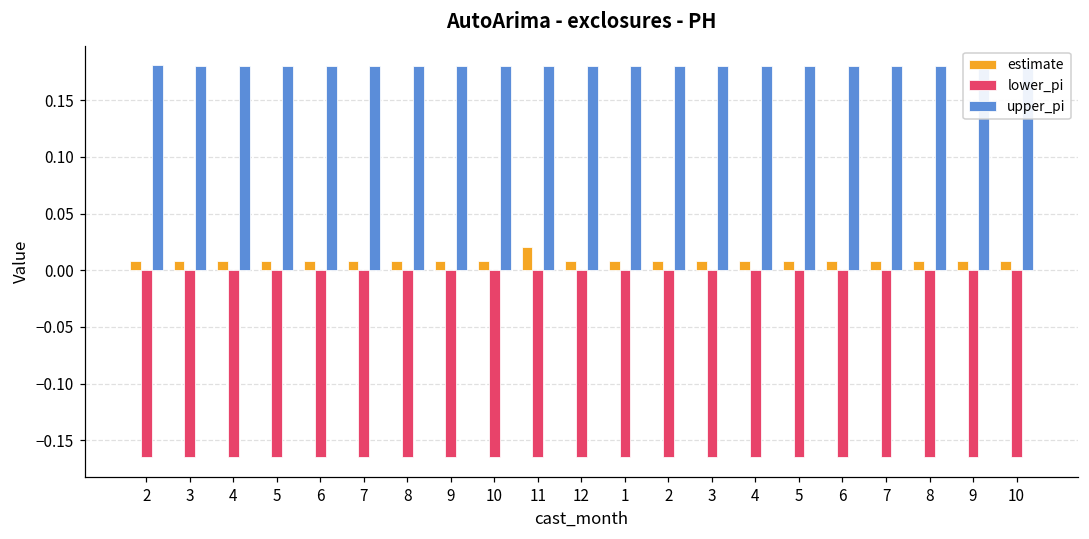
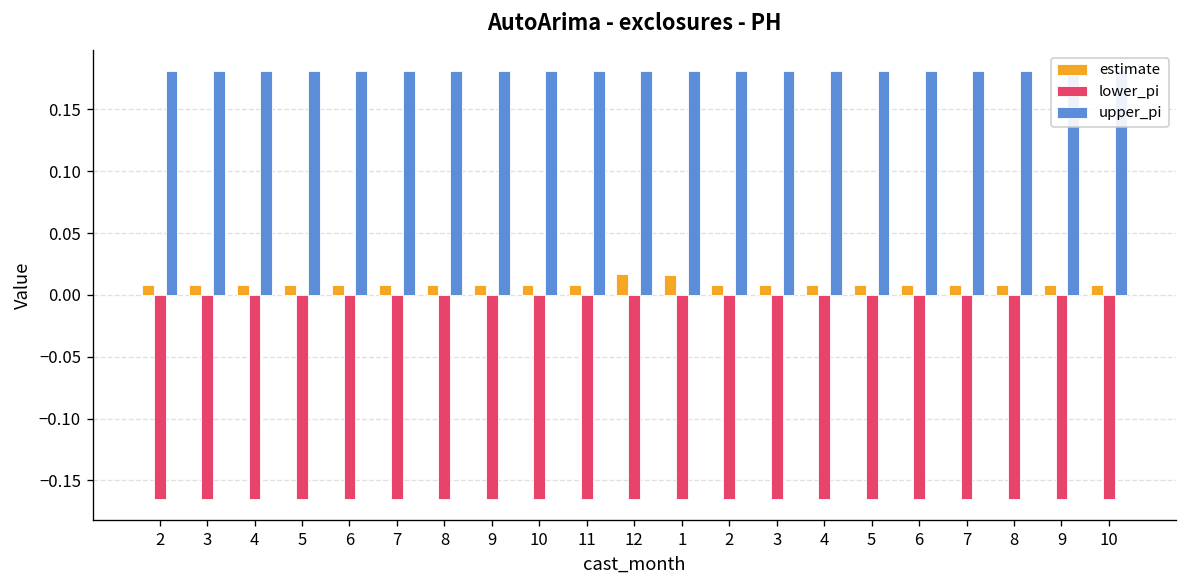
estimate, 11: 0.020 -> 0.008
estimate, 12: 0.008 -> 0.017
estimate, 1: 0.008 -> 0.016
